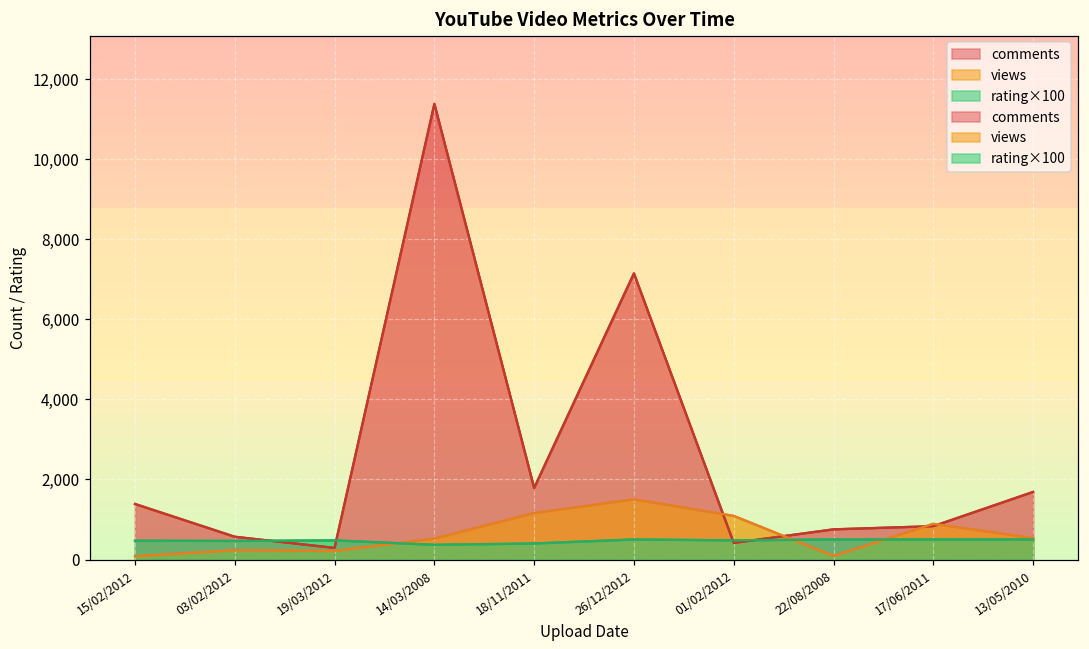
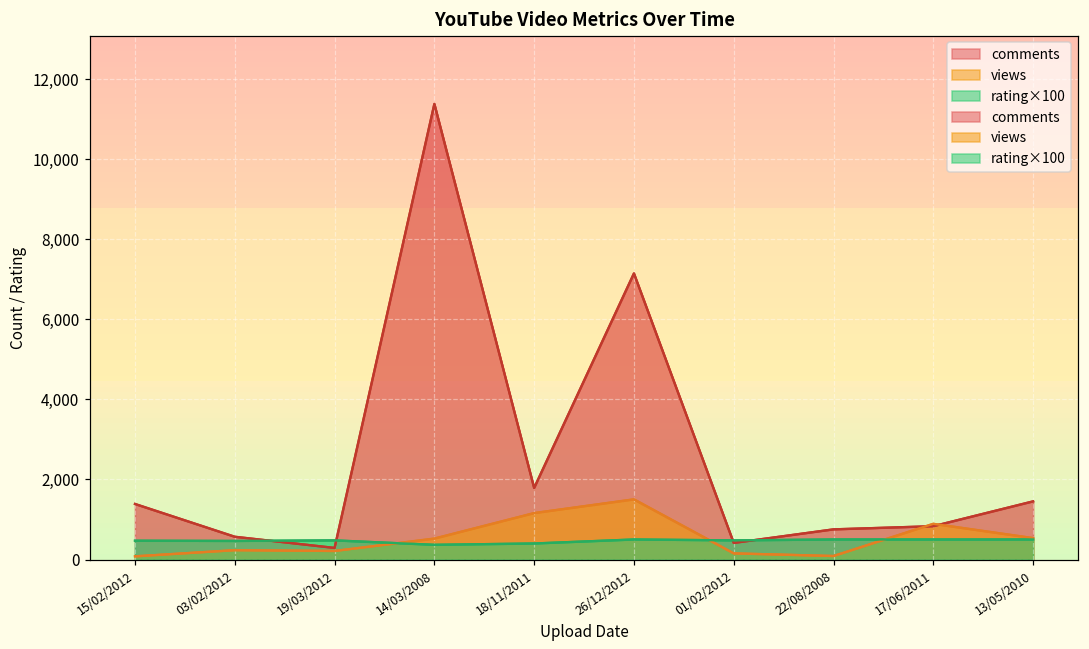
views, 01/02/2012: 1,100 -> 200
comments, 13/05/2010: 1,700 -> 1,500
